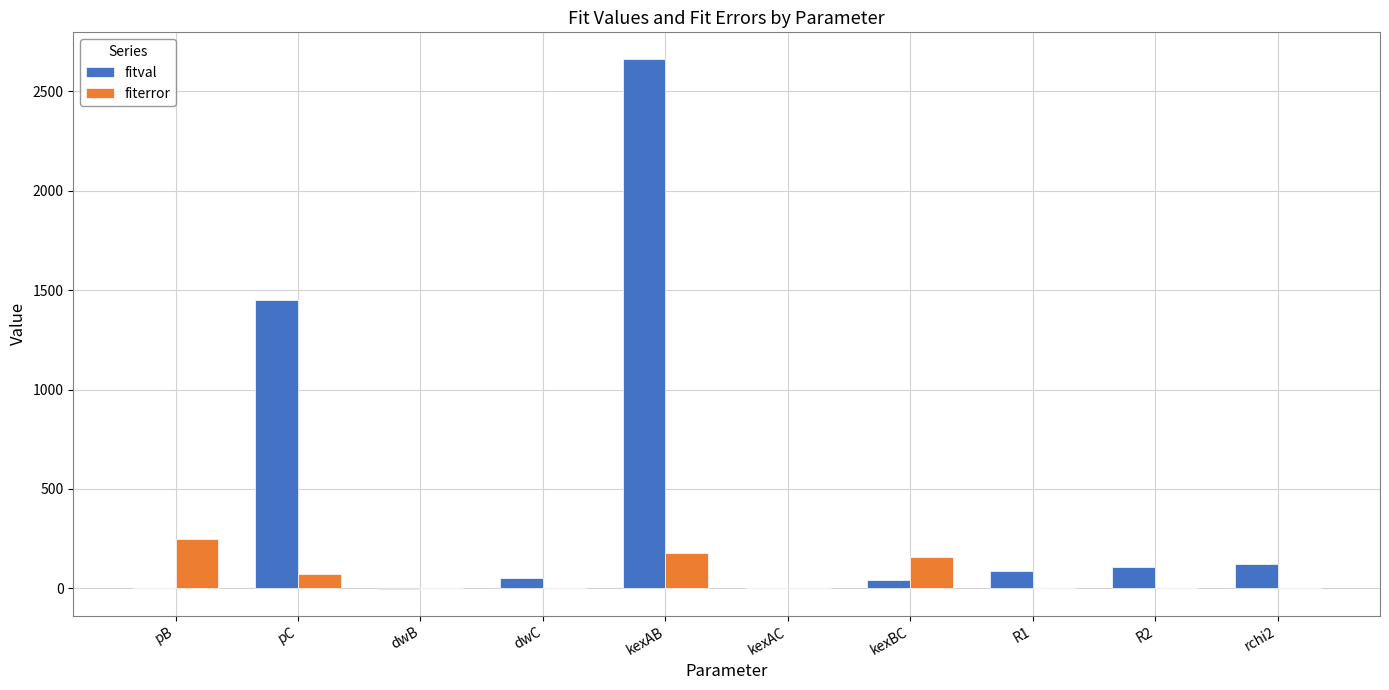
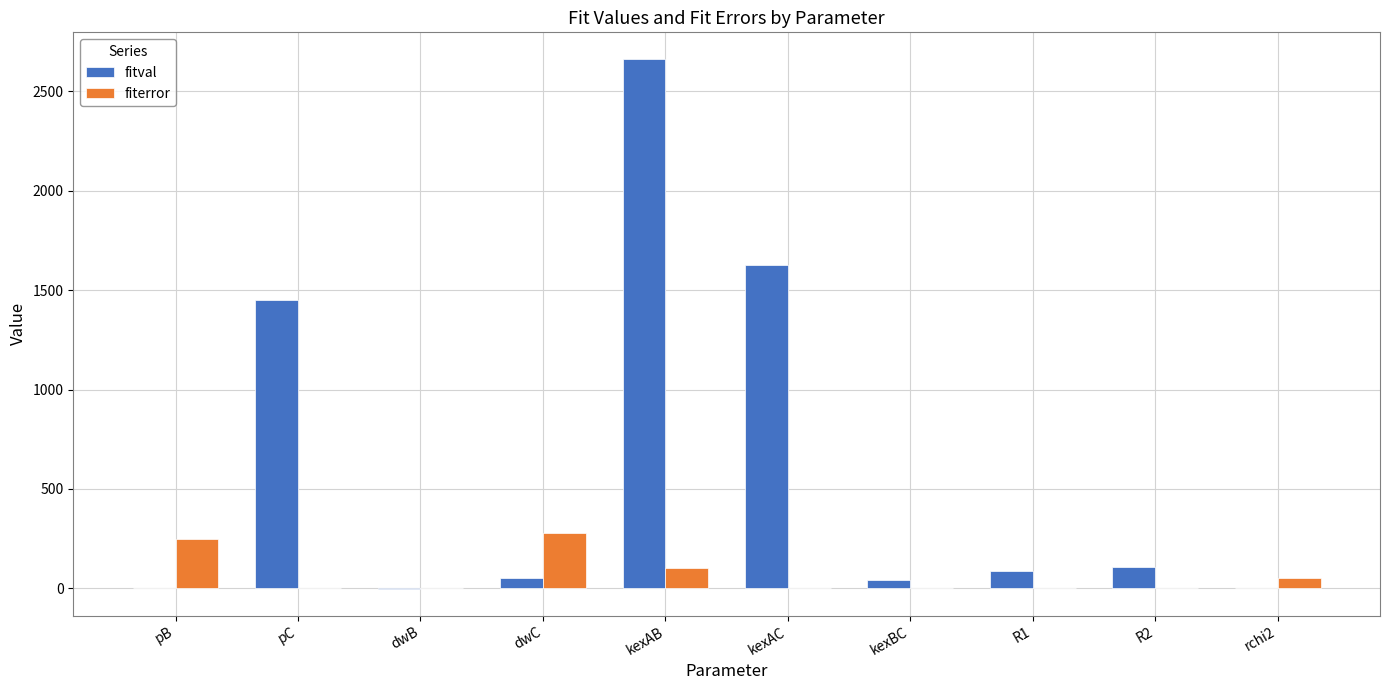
fiterror, pC: 70 -> 0
fiterror, dwC: 0 -> 280
fiterror, kexAB: 180 -> 100
fitval, kexAC: 0 -> 1630
fiterror, kexBC: 160 -> 0
fitval, rchi2: 120 -> 0
fiterror, rchi2: 0 -> 50
